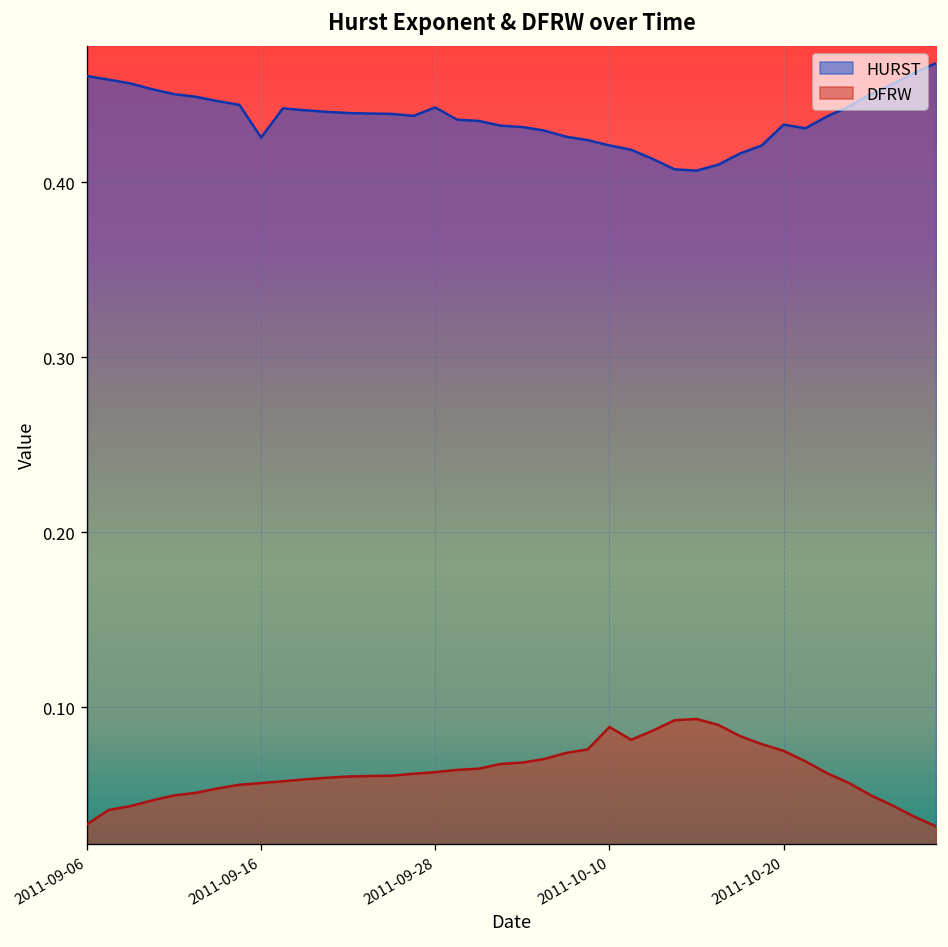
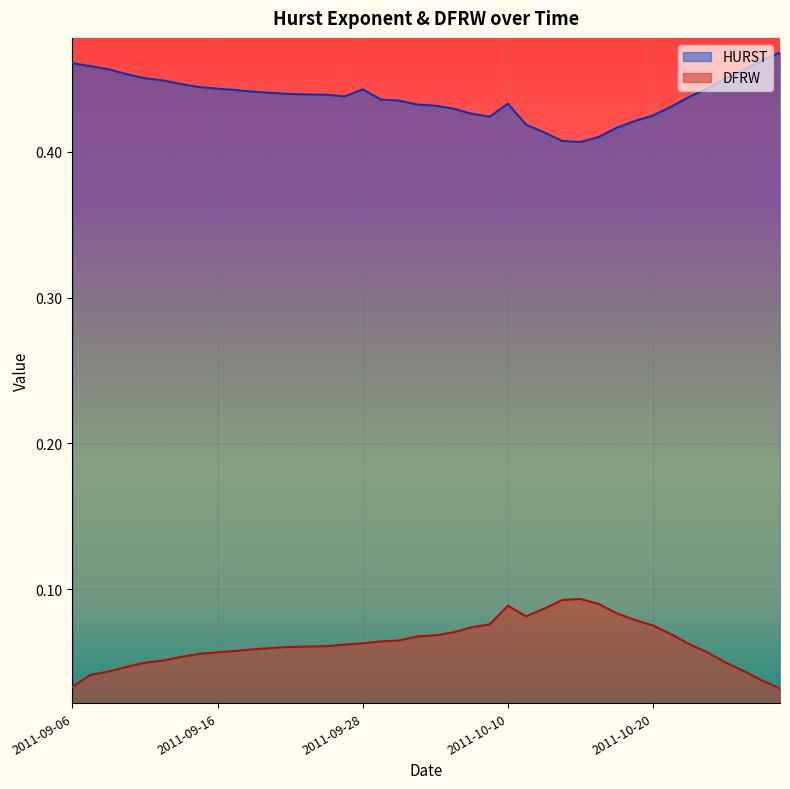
HURST, 2011-09-16: 0.426 -> 0.443
HURST, 2011-10-10: 0.421 -> 0.433
HURST, 2011-10-20: 0.433 -> 0.425
